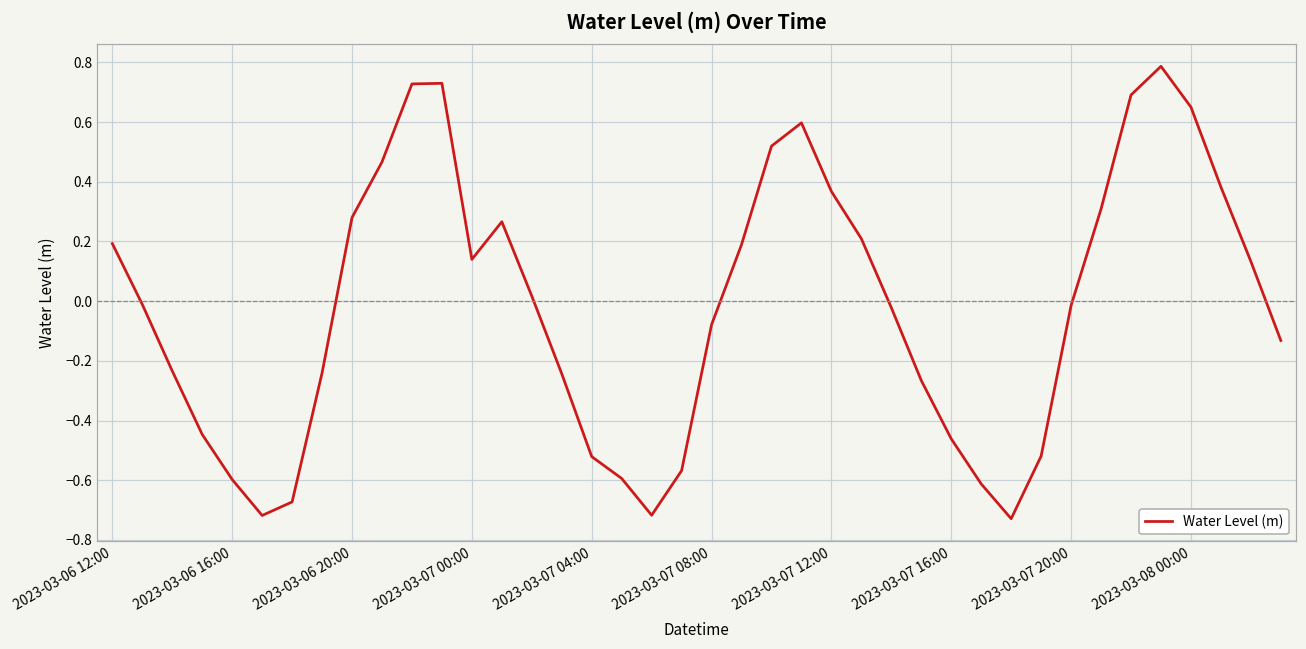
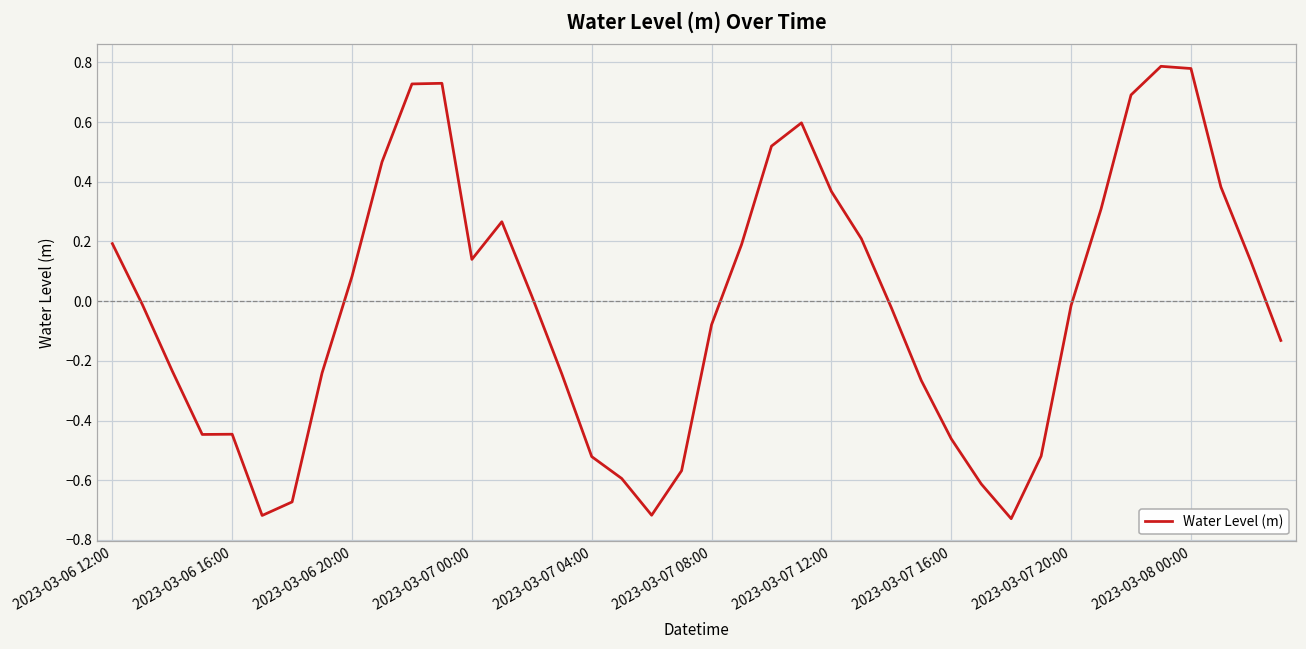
2023-03-06 16:00: -0.60 -> -0.45
2023-03-06 20:00: 0.28 -> 0.08
2023-03-08 00:00: 0.65 -> 0.78
